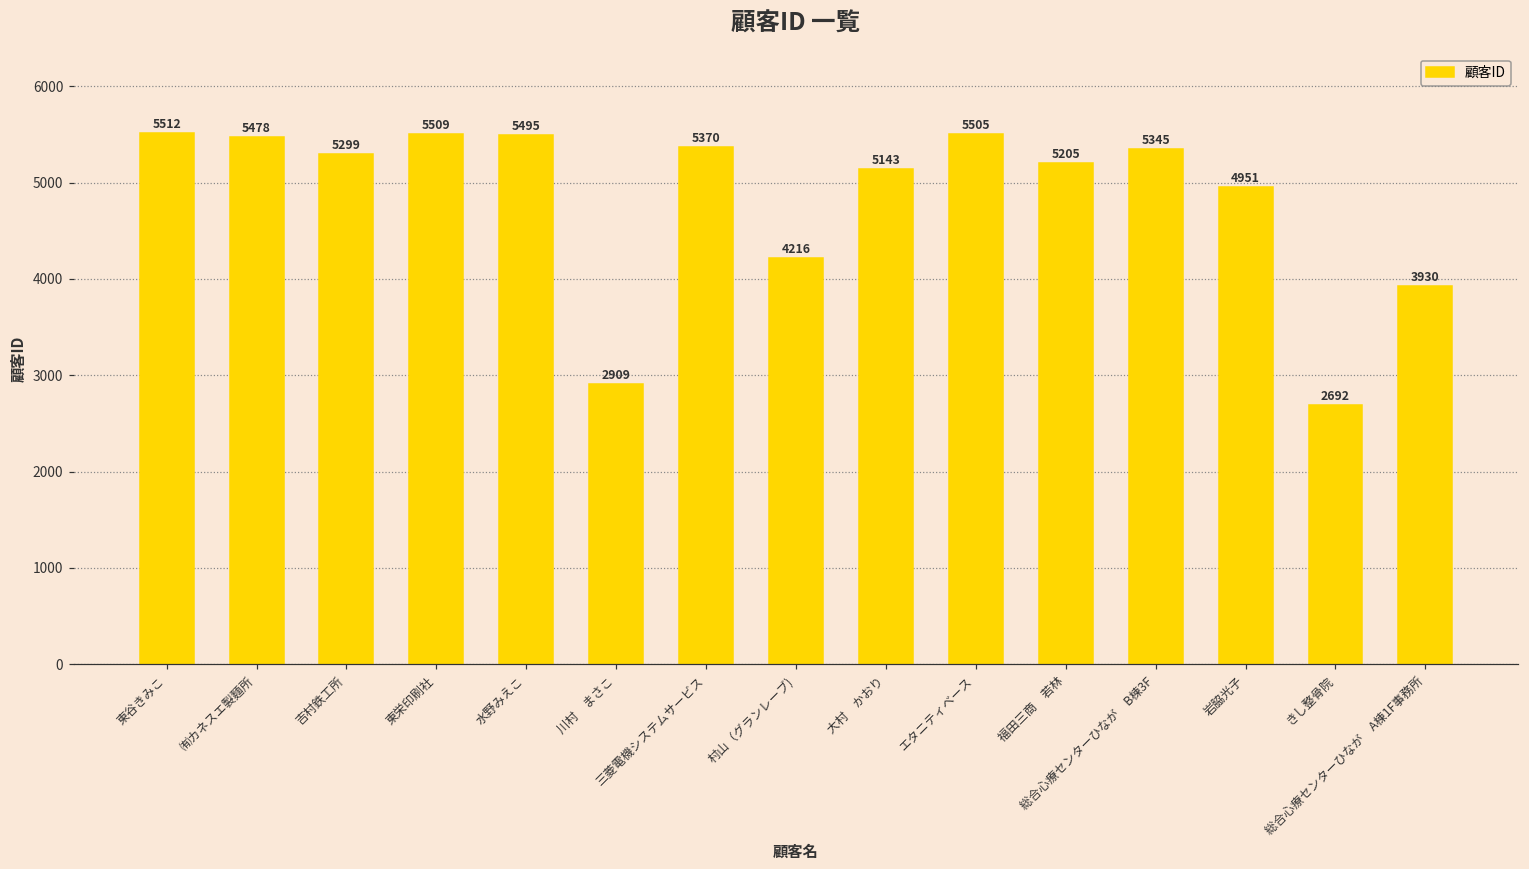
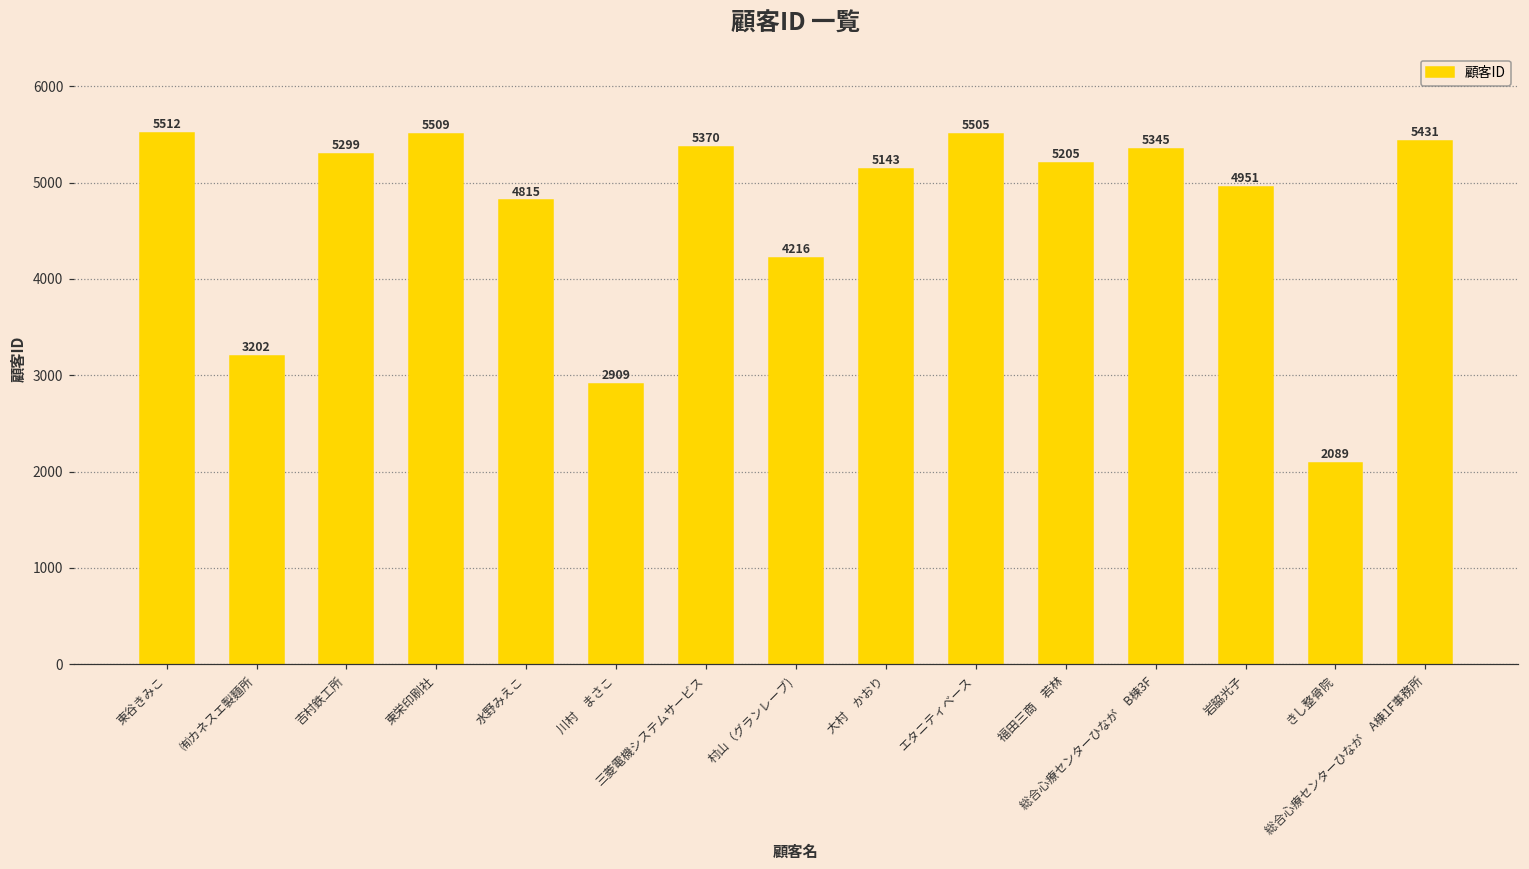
㈲カネスエ製麵所: 5478 -> 3202
水野みえこ: 5495 -> 4815
きし整骨院: 2692 -> 2089
総合心療センターひなが A棟1F事務所: 3930 -> 5431
